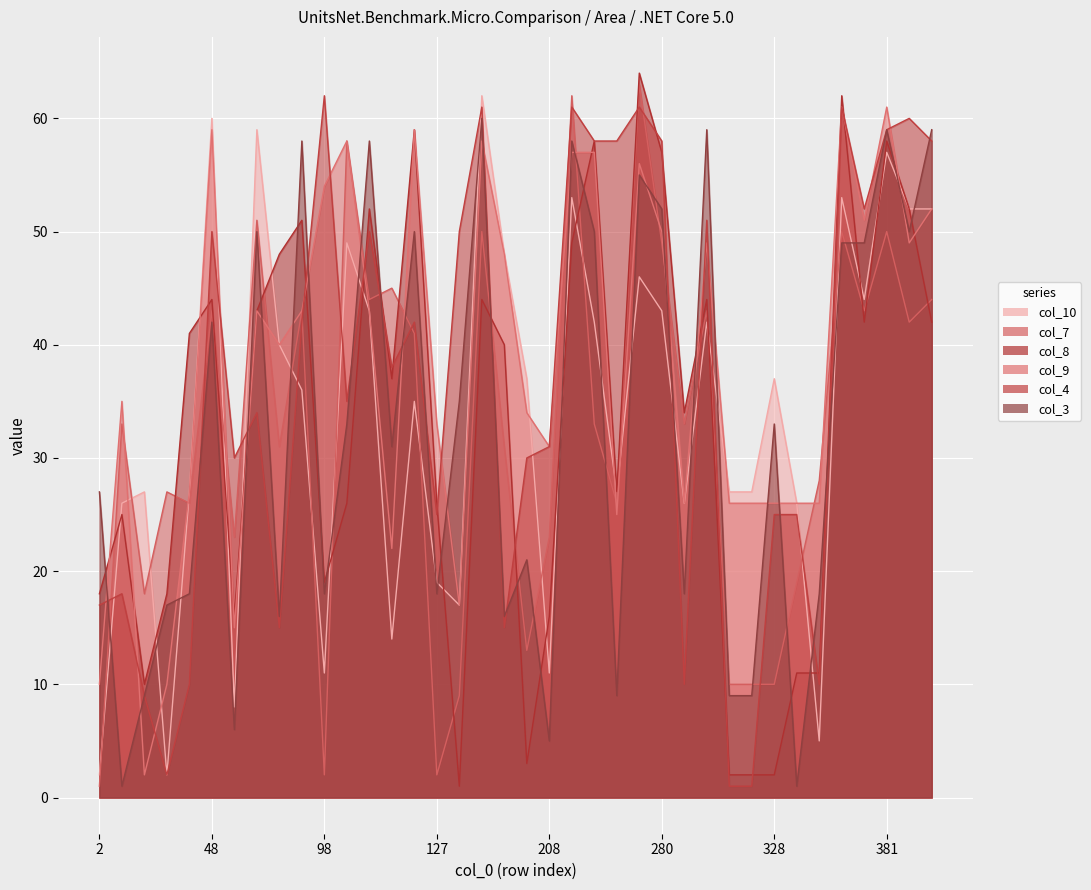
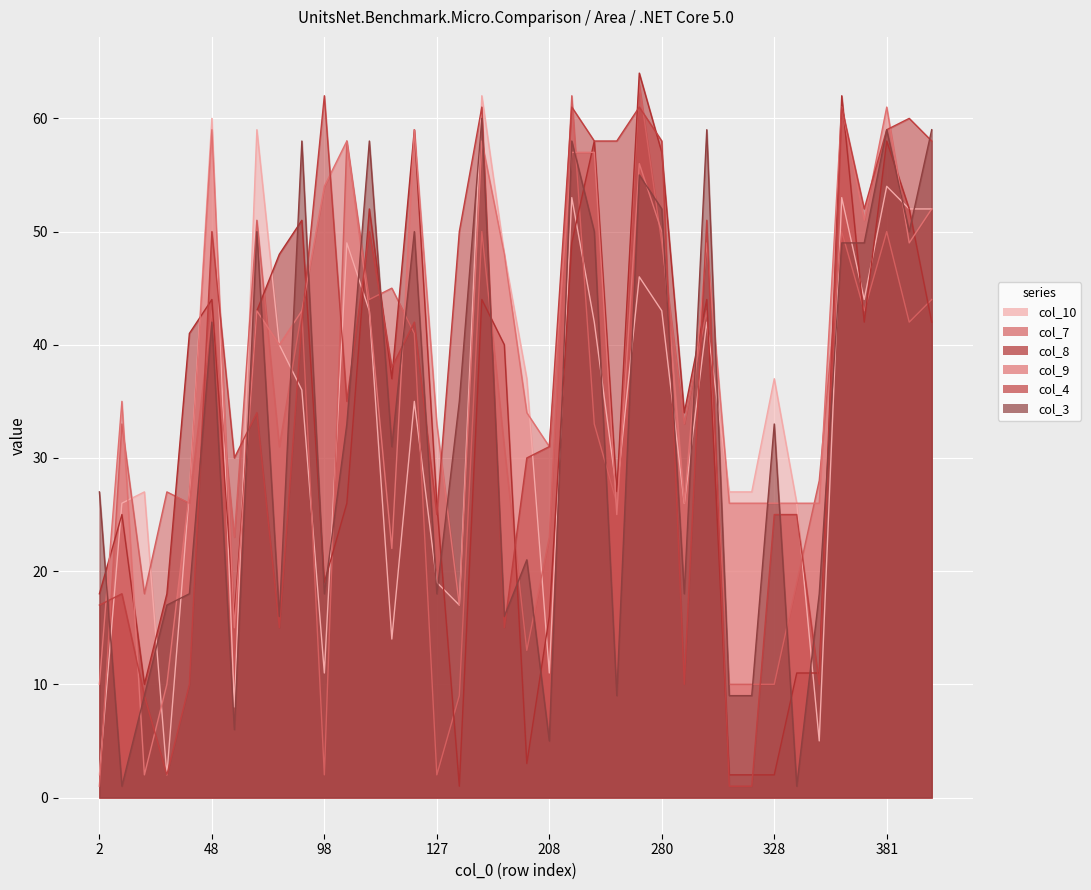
col_10, 381: 57 -> 54
